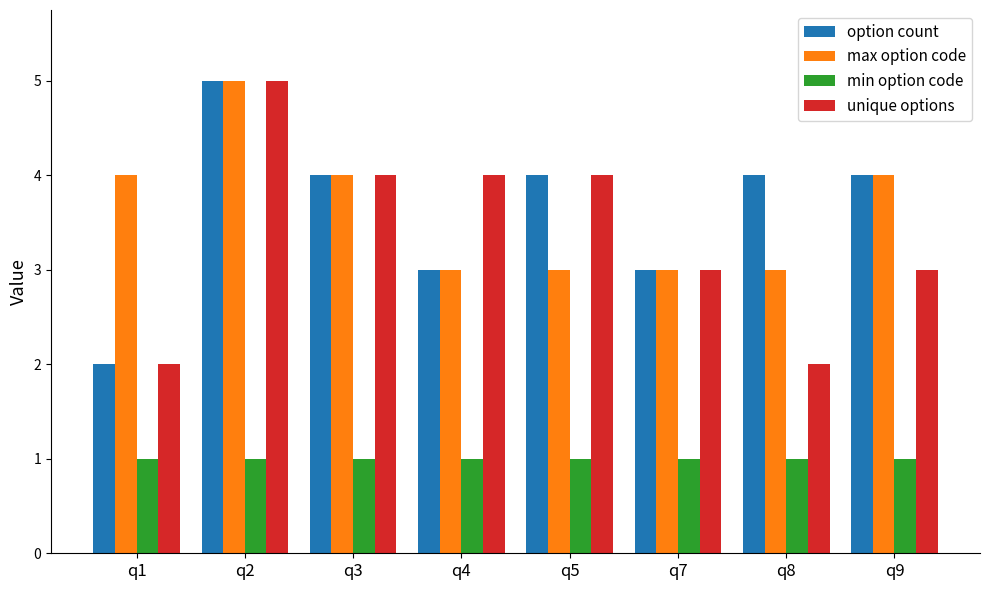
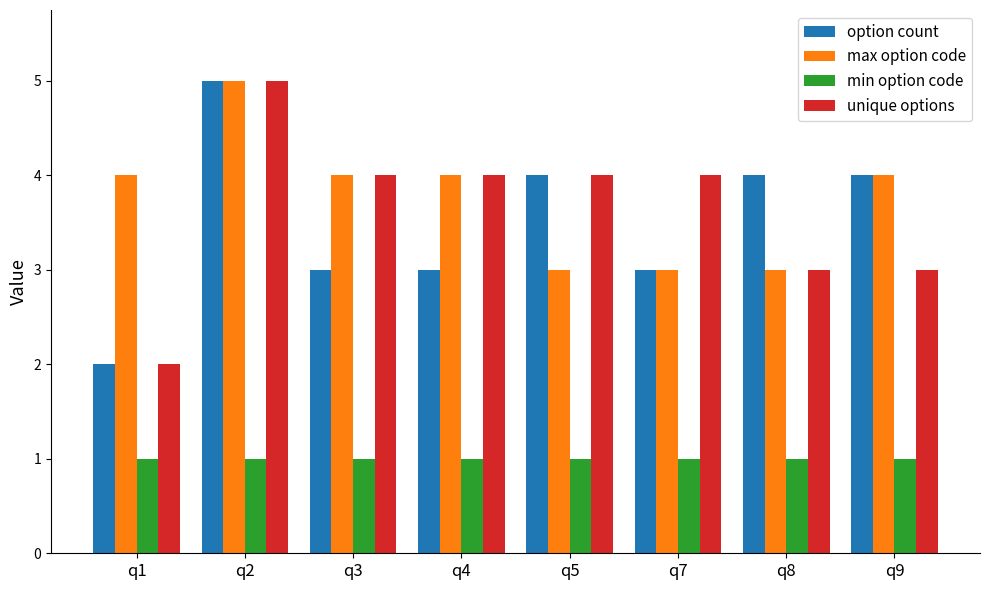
option count, q3: 4 -> 3
max option code, q4: 3 -> 4
unique options, q7: 3 -> 4
unique options, q8: 2 -> 3
